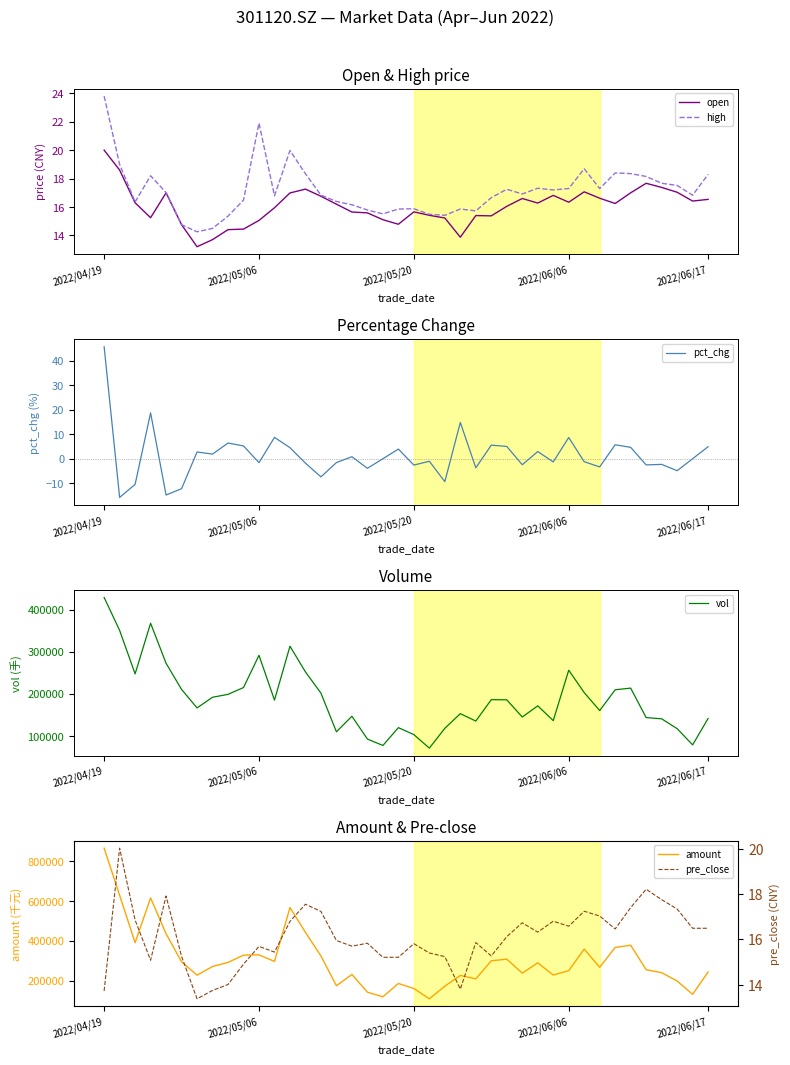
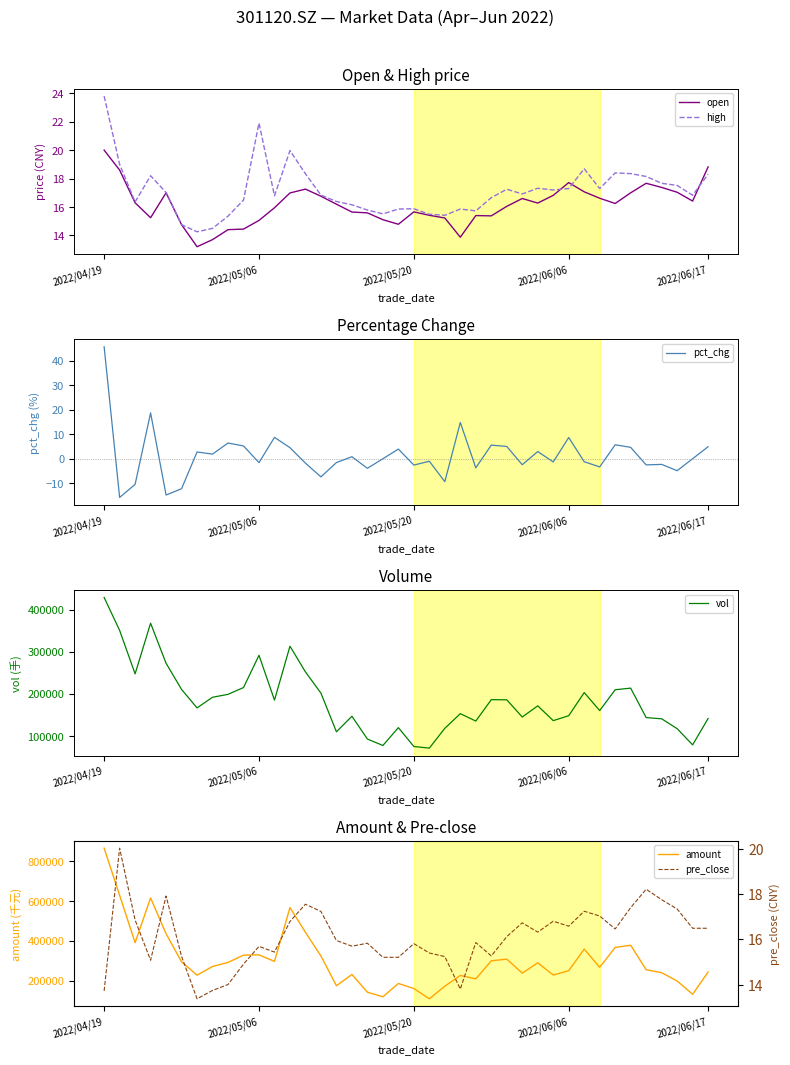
Open & High price, open, 2022/06/06: 16.3 -> 17.7
Open & High price, open, 2022/06/17: 16.5 -> 18.8
Volume, 2022/05/20: 100000 -> 80000
Volume, 2022/06/06: 260000 -> 150000
